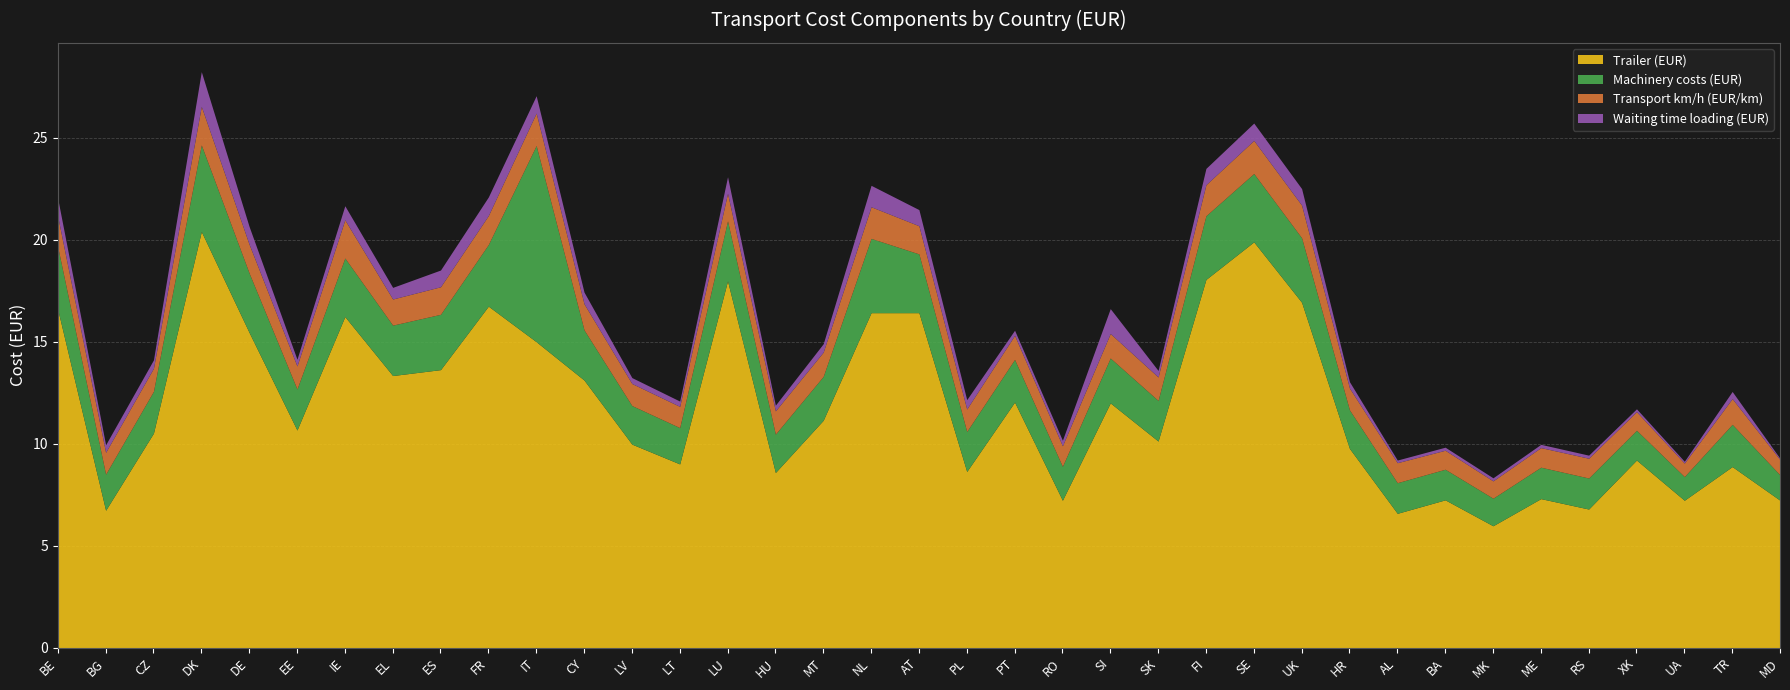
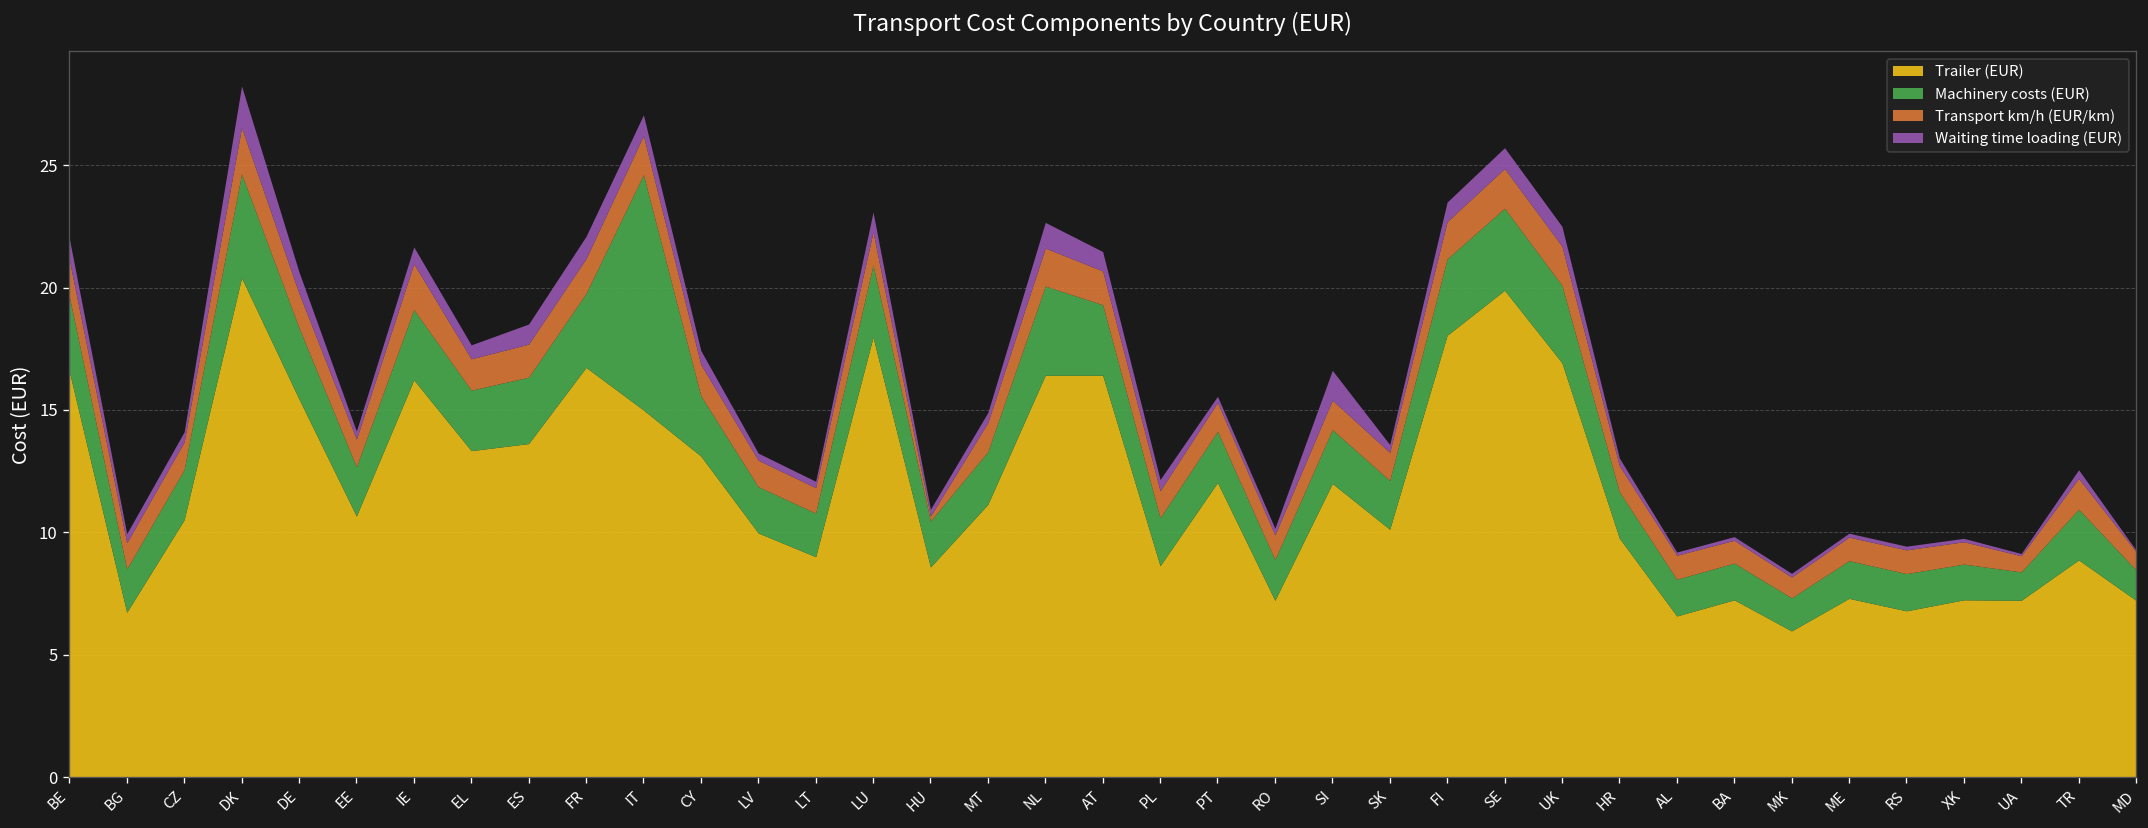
Transport km/h (EUR/km), HU: 1.1 -> 0.2
Trailer (EUR), XK: 9.2 -> 7.3
